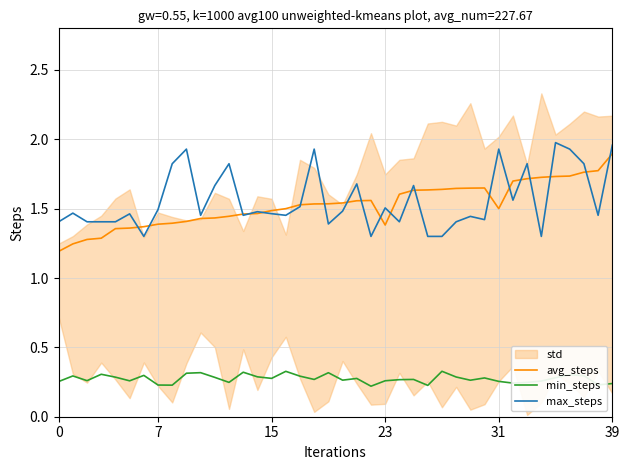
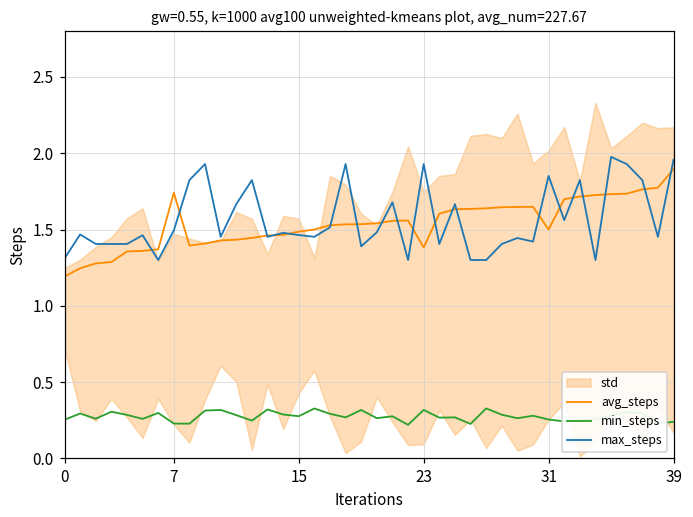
max_steps, 0: 1.41 -> 1.31
avg_steps, 7: 1.39 -> 1.74
min_steps, 23: 0.26 -> 0.32
max_steps, 23: 1.51 -> 1.93
max_steps, 31: 1.93 -> 1.85
